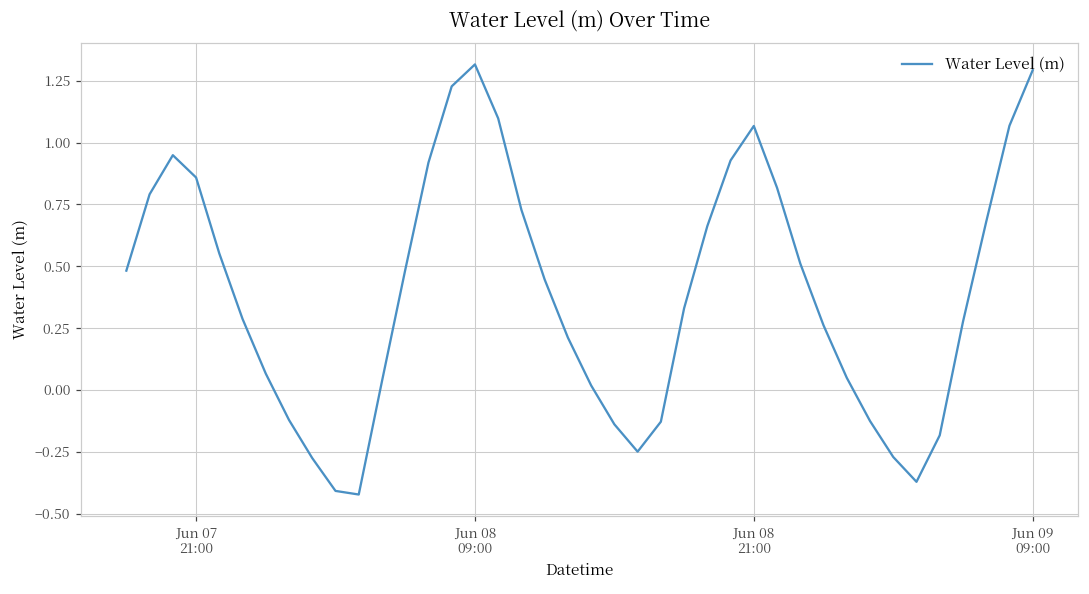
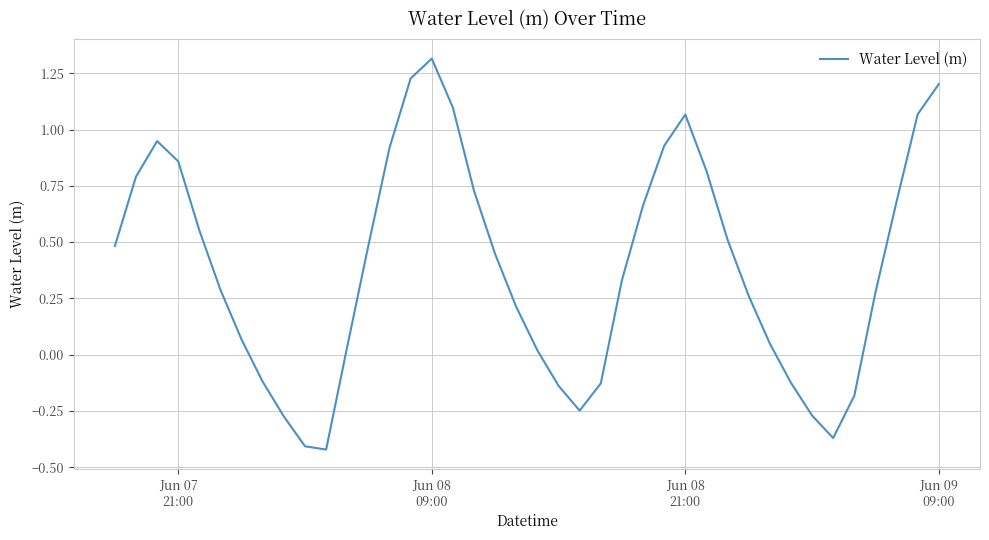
Jun 09 09:00: 1.29 -> 1.20
